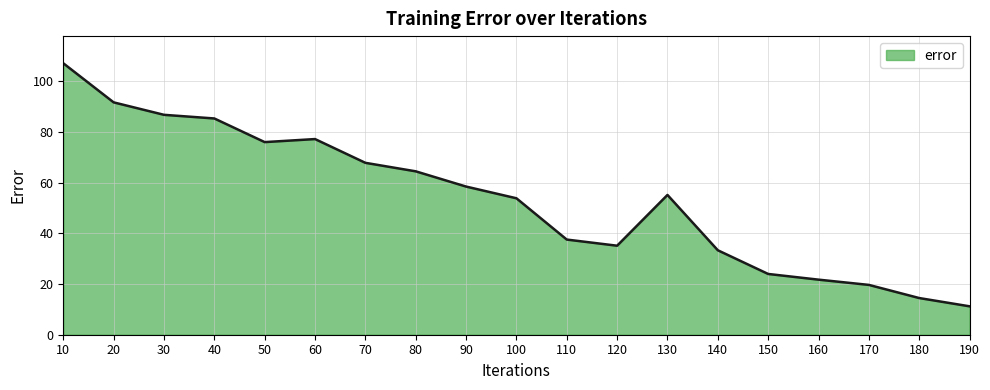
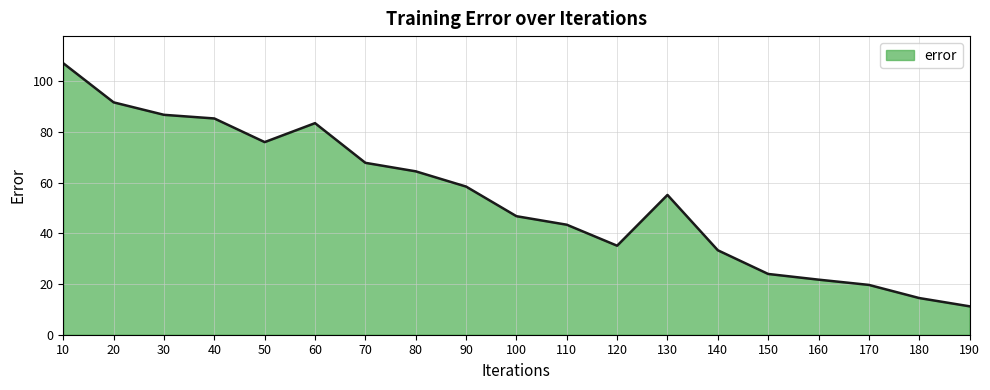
60: 77 -> 84
100: 54 -> 47
110: 38 -> 43
